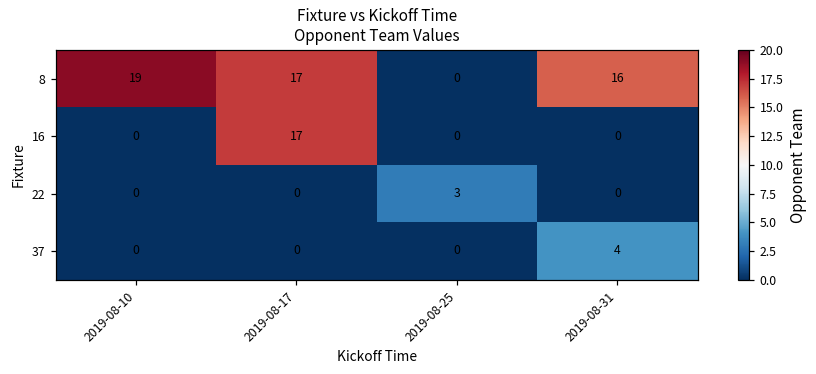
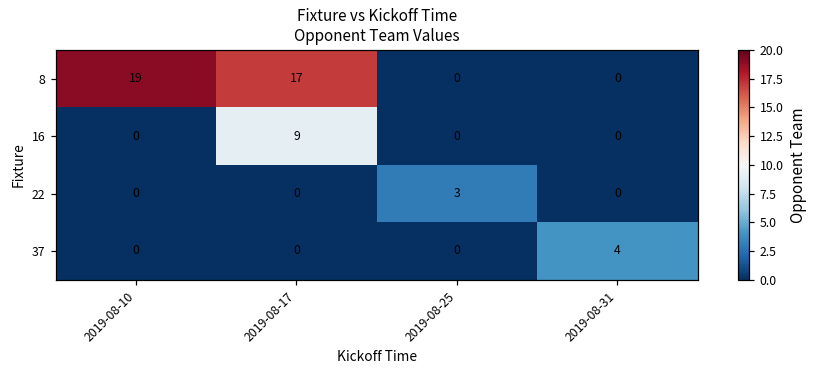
8, 2019-08-31: 16 -> 0
16, 2019-08-17: 17 -> 9
